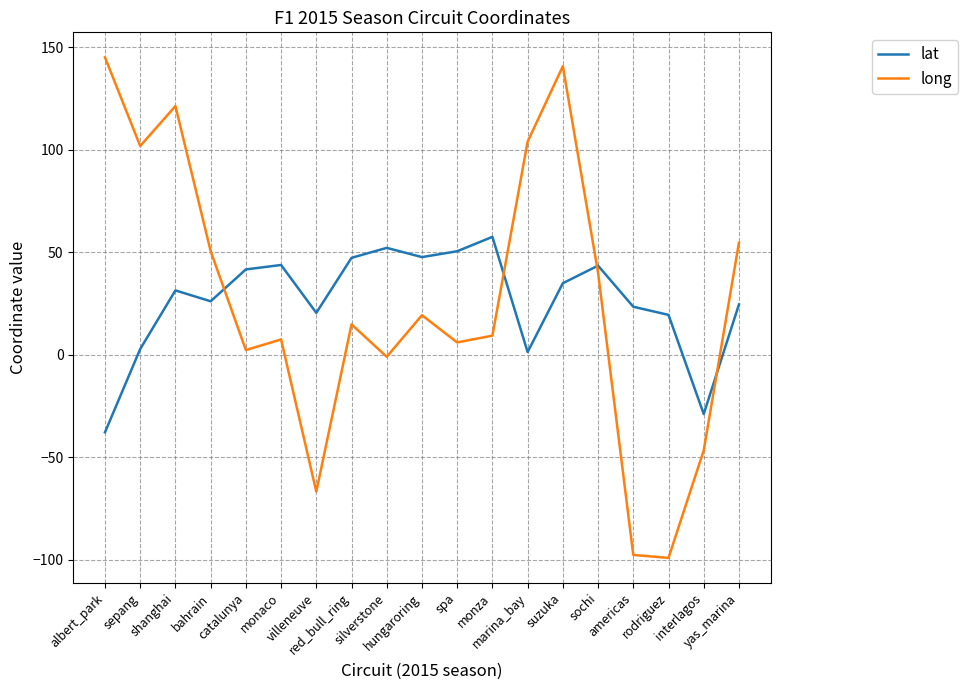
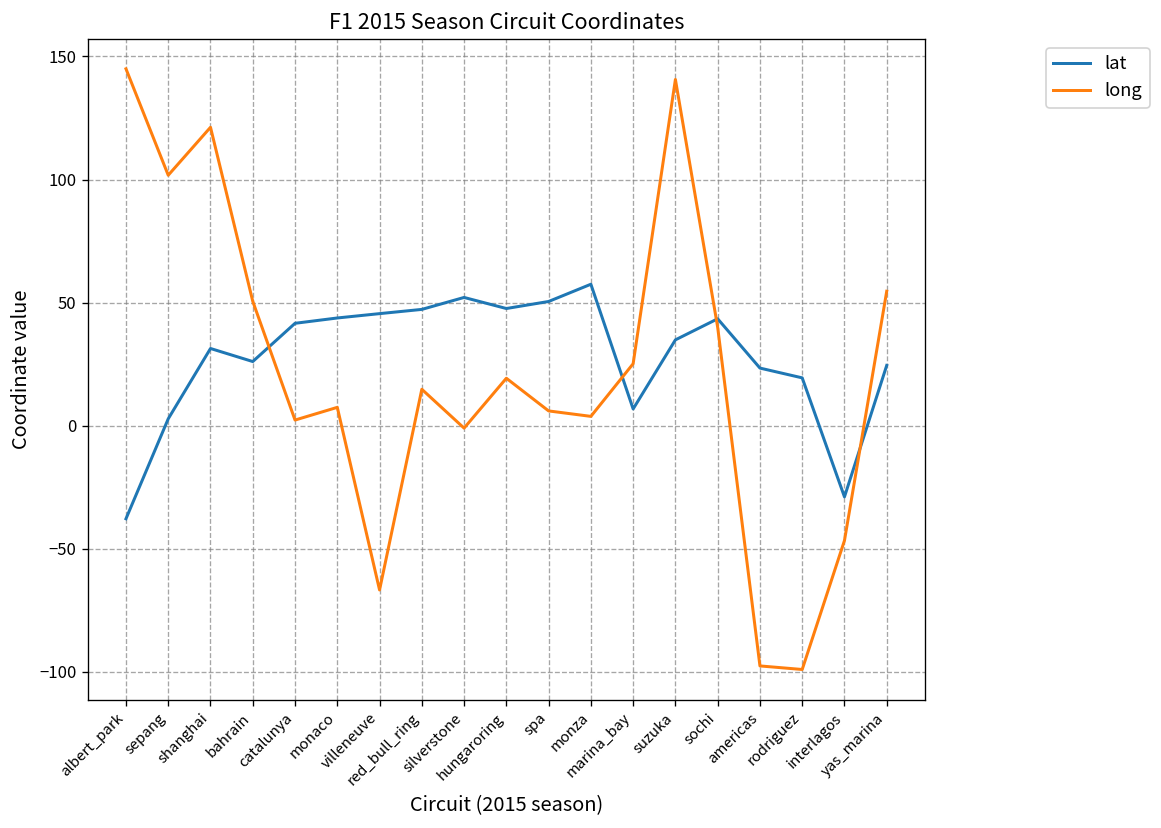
lat, villeneuve: 20 -> 46
long, monza: 9 -> 4
lat, marina_bay: 1 -> 7
long, marina_bay: 104 -> 25
